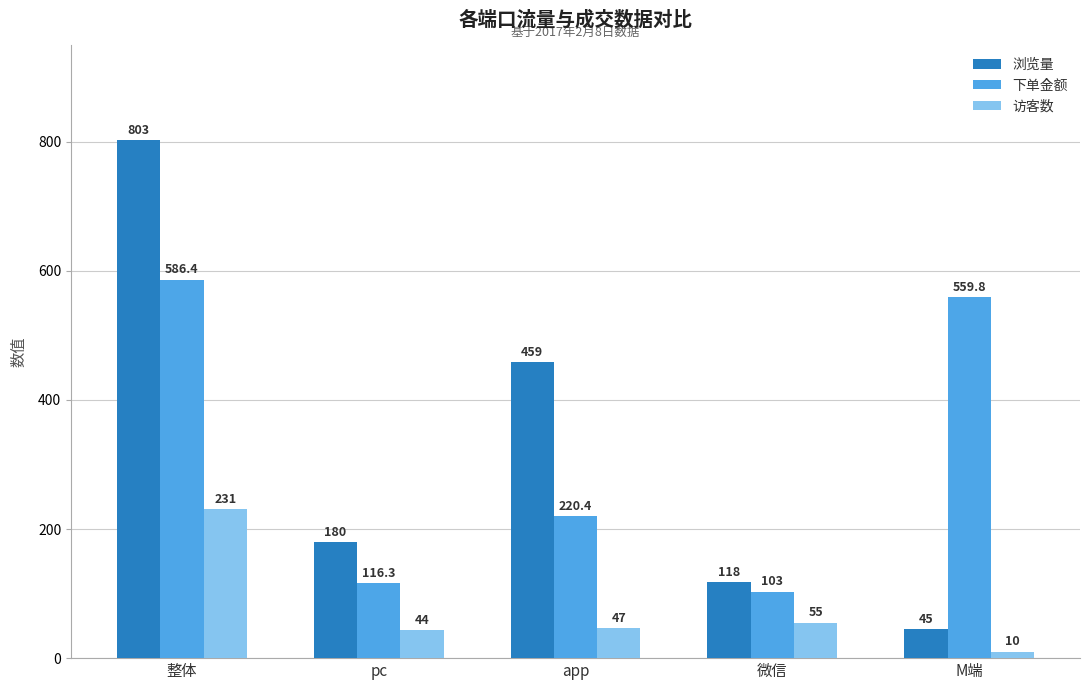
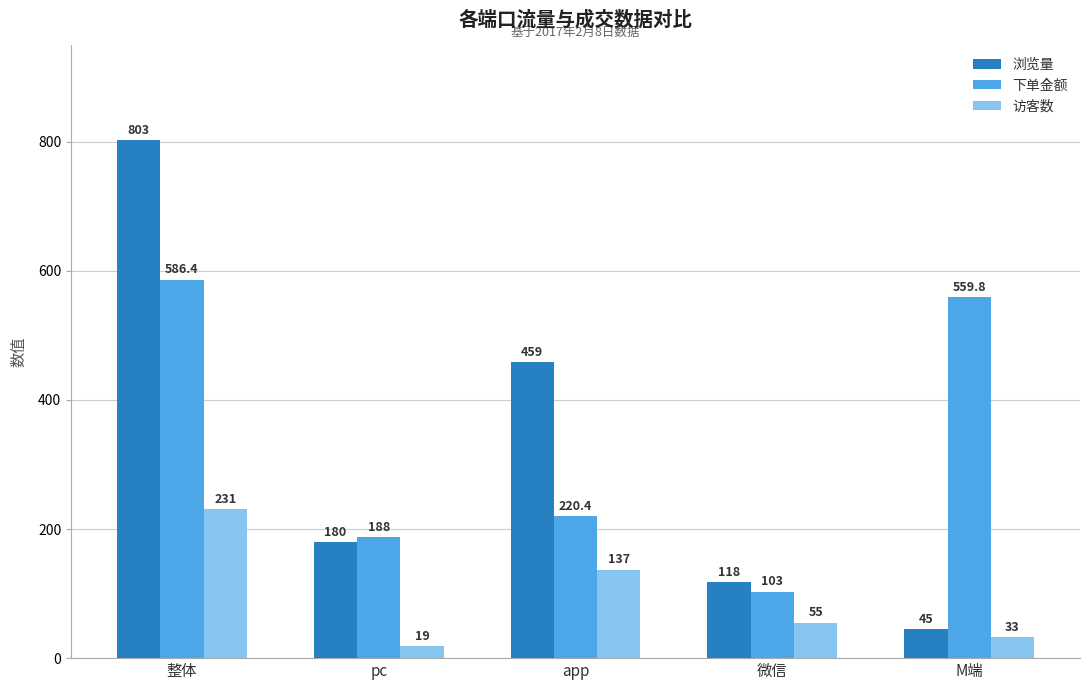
下单金额, pc: 116.3 -> 188
访客数, pc: 44 -> 19
访客数, app: 47 -> 137
访客数, M端: 10 -> 33
